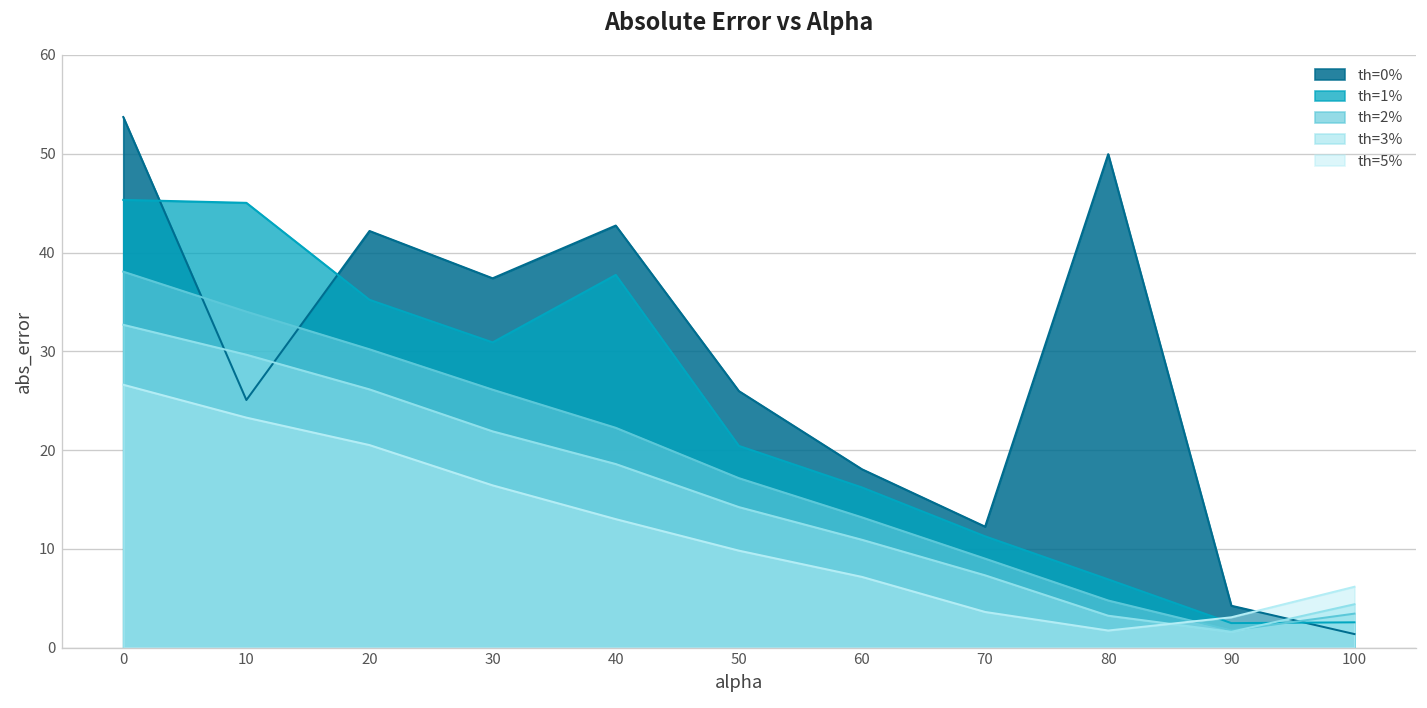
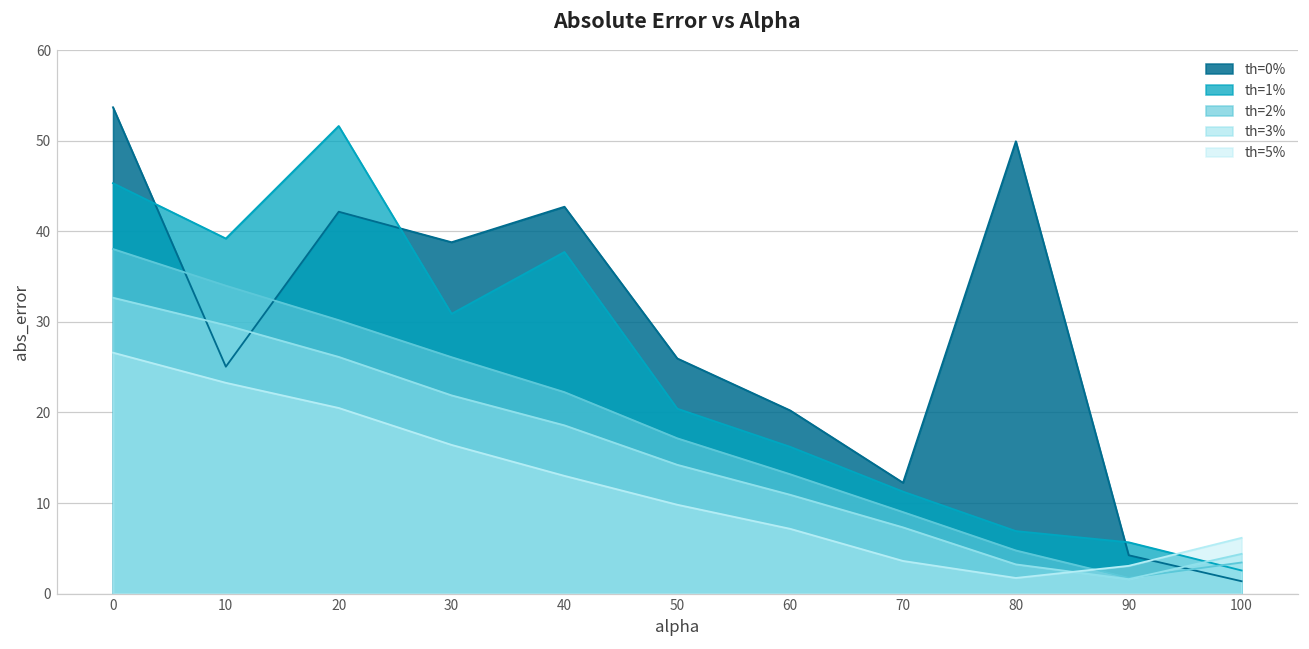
th=1%, 10: 45 -> 39
th=1%, 20: 35 -> 52
th=0%, 30: 37 -> 39
th=0%, 60: 18 -> 20
th=1%, 90: 2 -> 6
